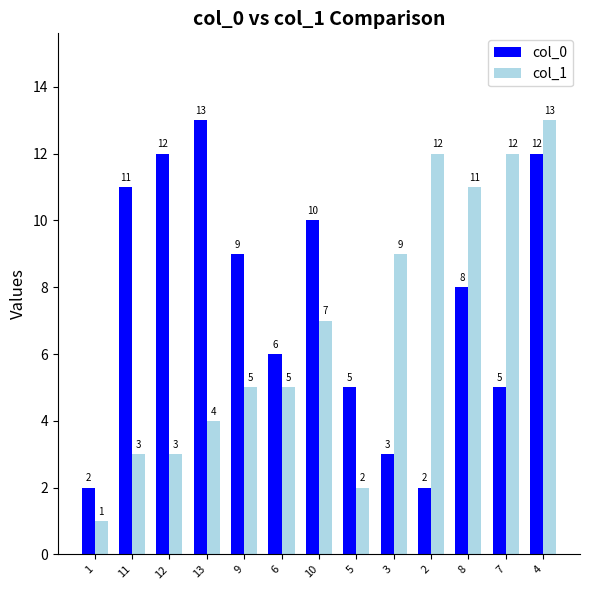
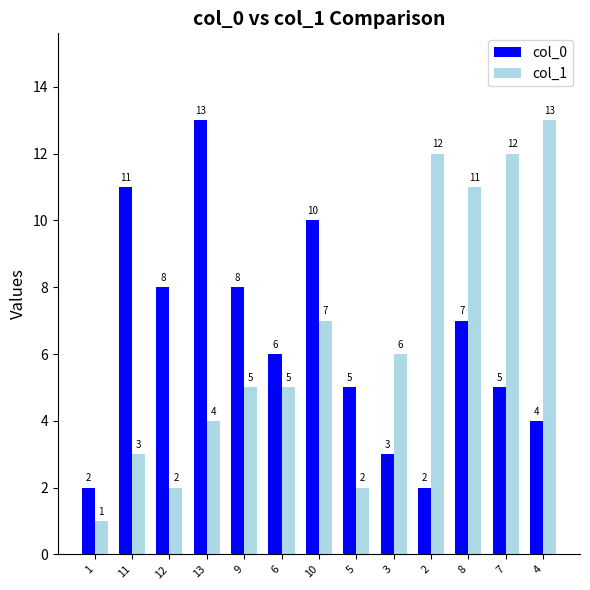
col_0, 12: 12 -> 8
col_1, 12: 3 -> 2
col_0, 9: 9 -> 8
col_1, 3: 9 -> 6
col_0, 8: 8 -> 7
col_0, 4: 12 -> 4
